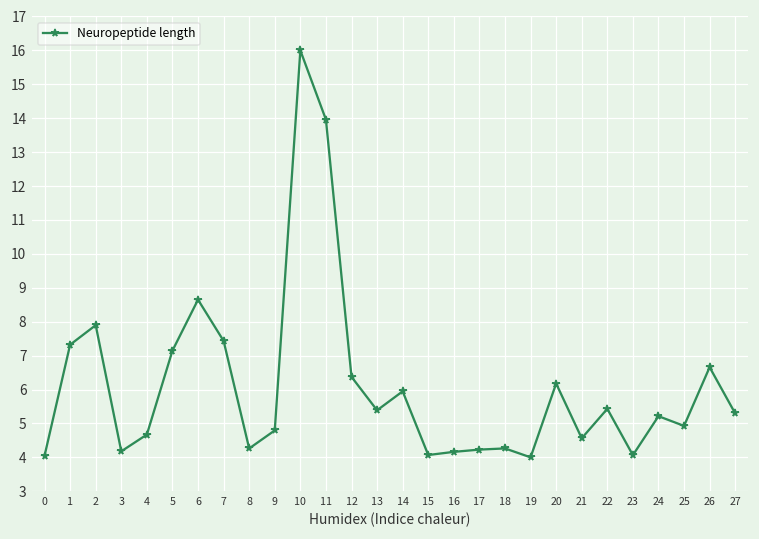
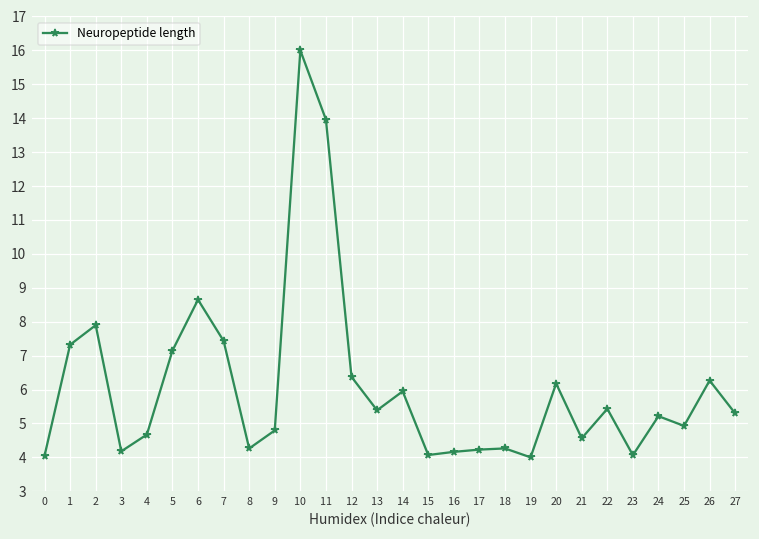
26: 6.7 -> 6.3
